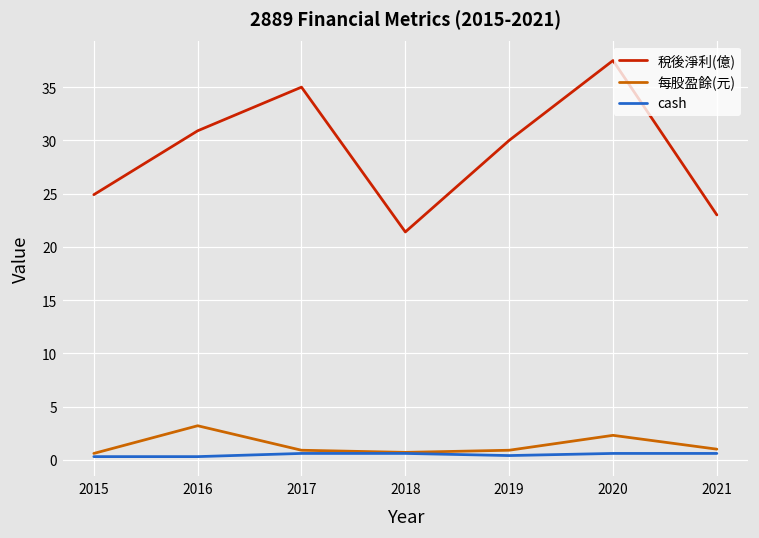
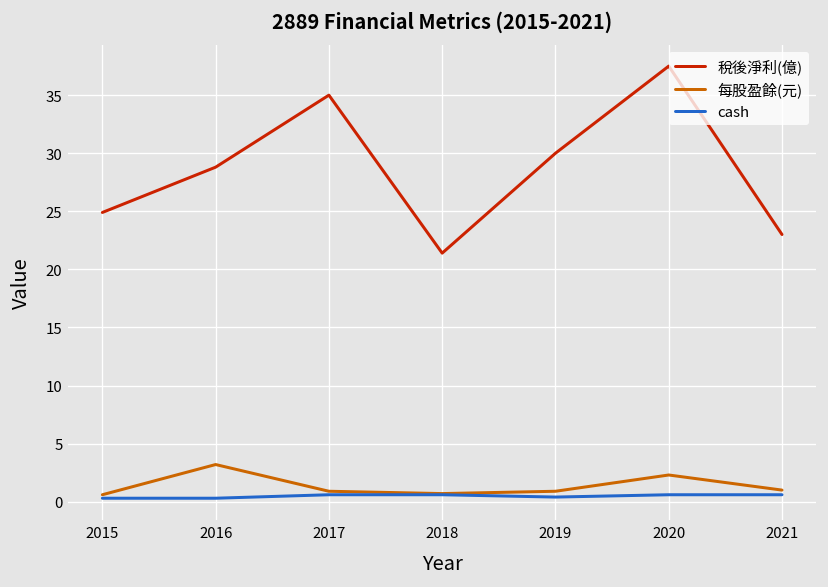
稅後淨利(億), 2016: 31 -> 29
